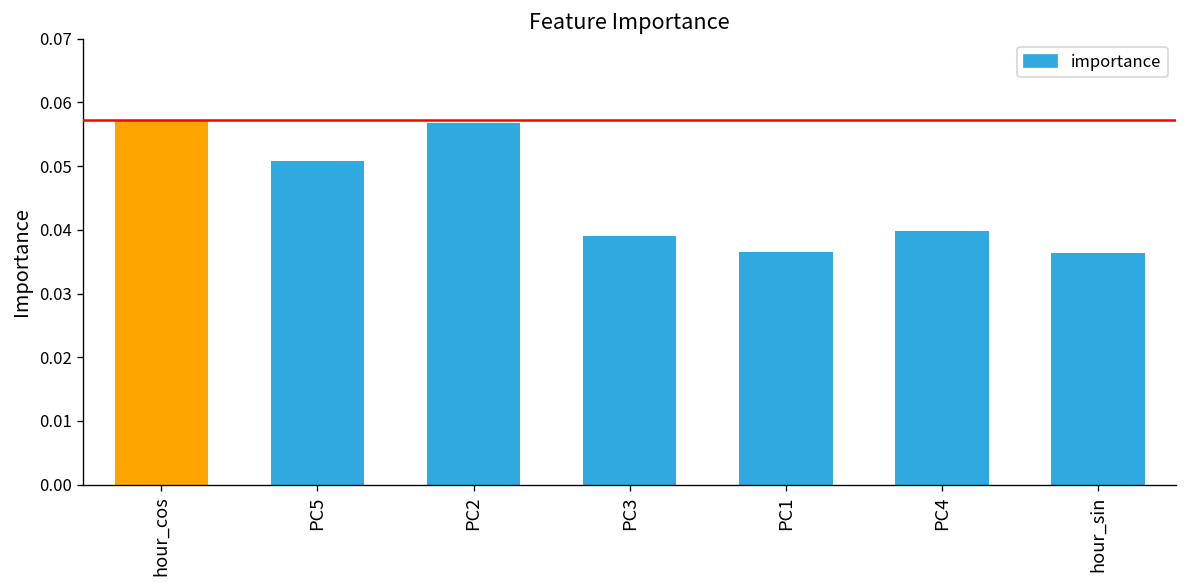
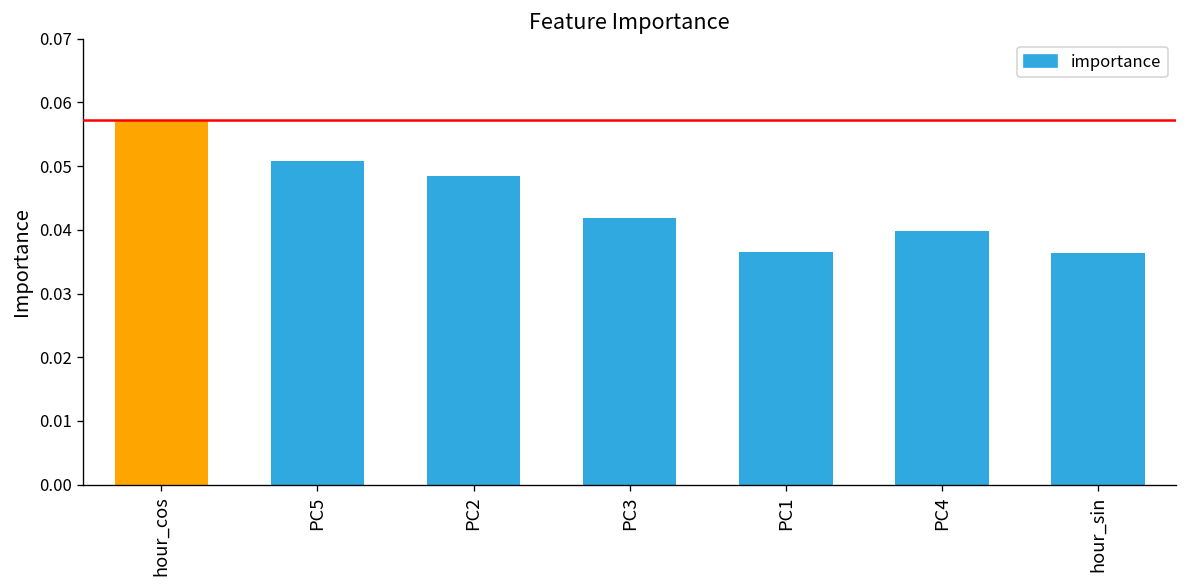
PC2: 0.057 -> 0.048
PC3: 0.039 -> 0.042
